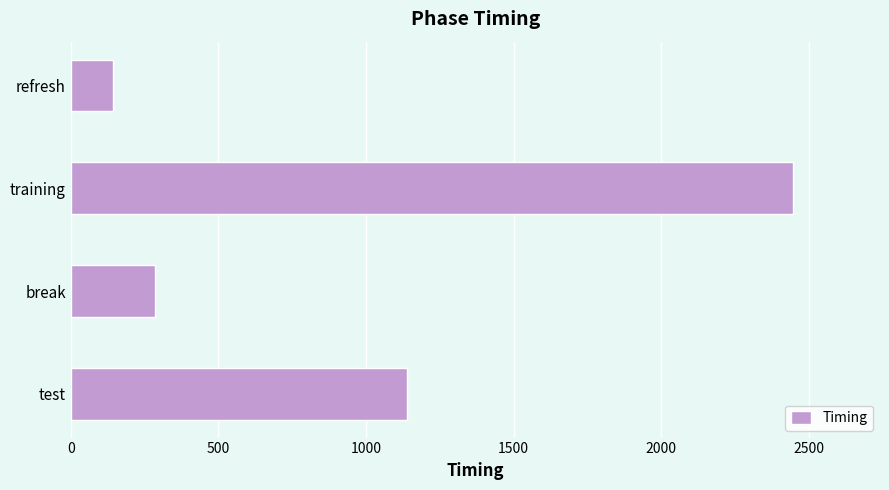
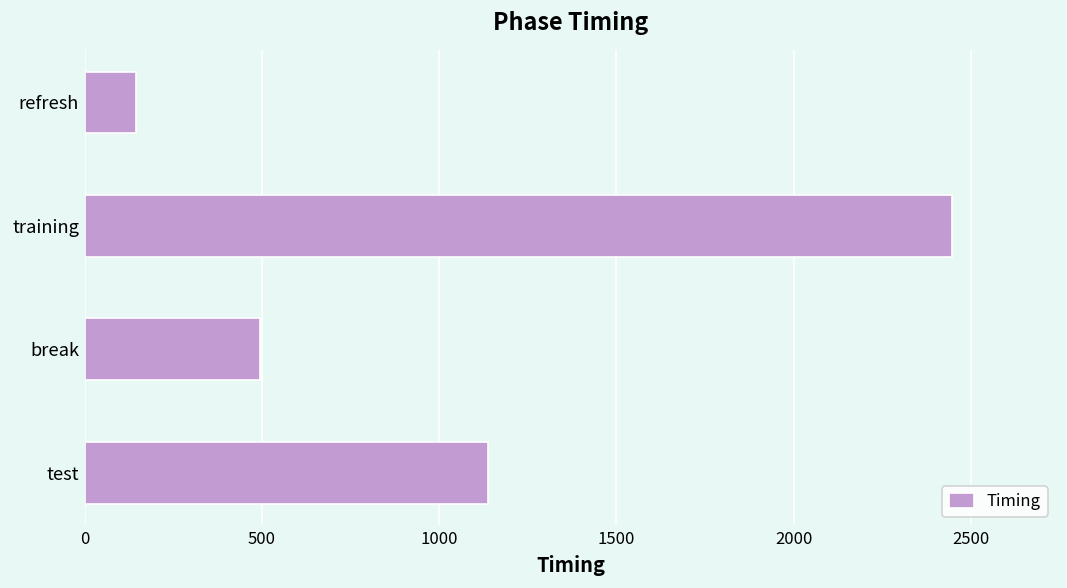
break: 290 -> 490
